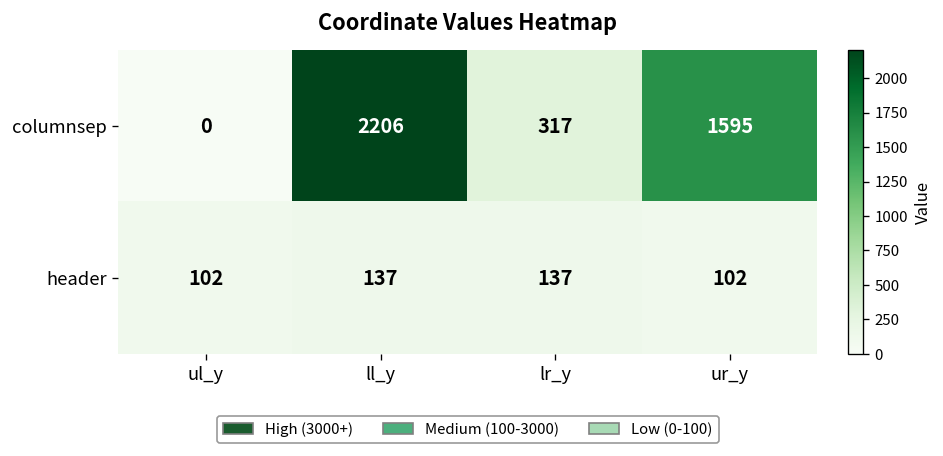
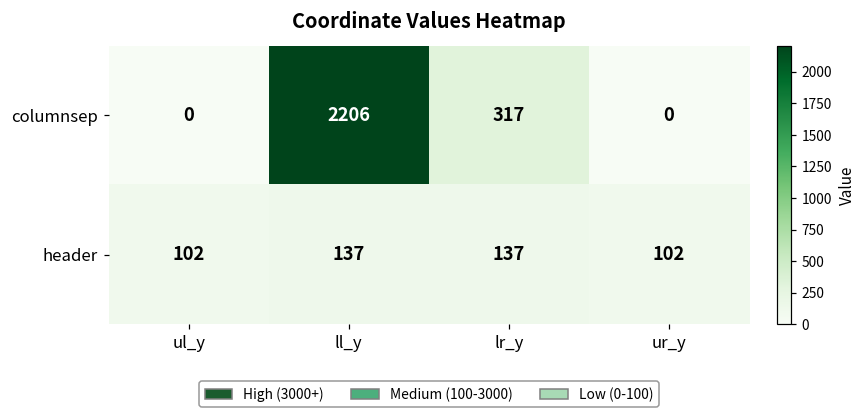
columnsep, ur_y: 1595 -> 0
